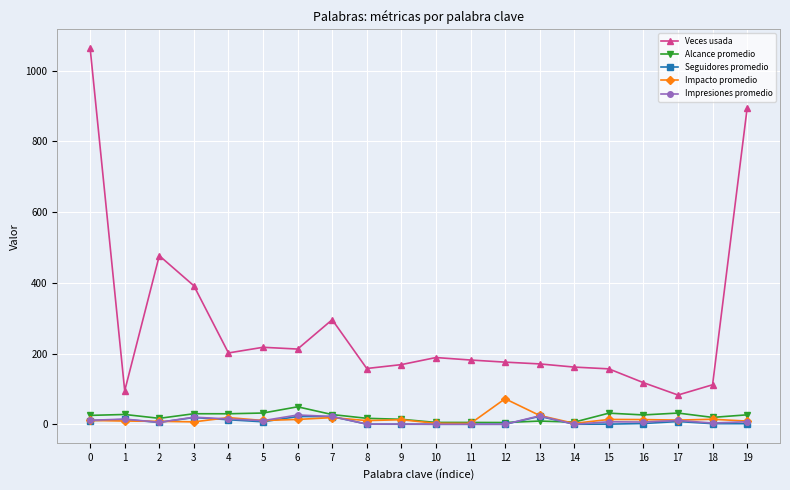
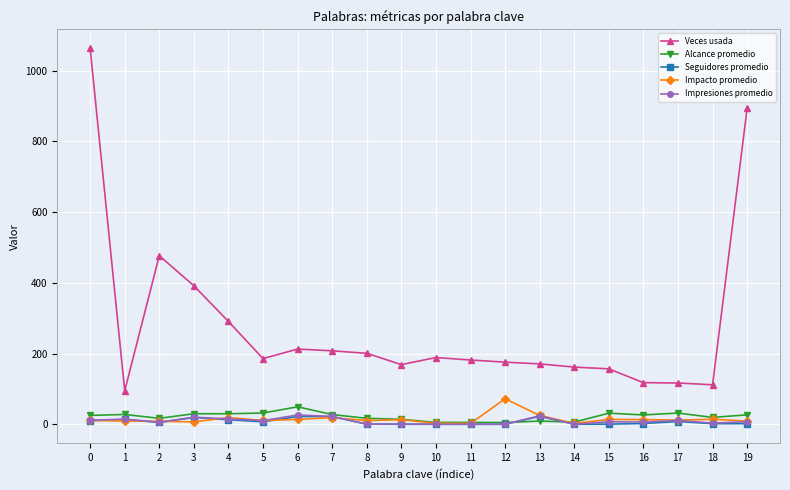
Veces usada, 4: 200 -> 290
Veces usada, 5: 220 -> 190
Veces usada, 7: 300 -> 210
Veces usada, 8: 160 -> 200
Veces usada, 17: 80 -> 120
